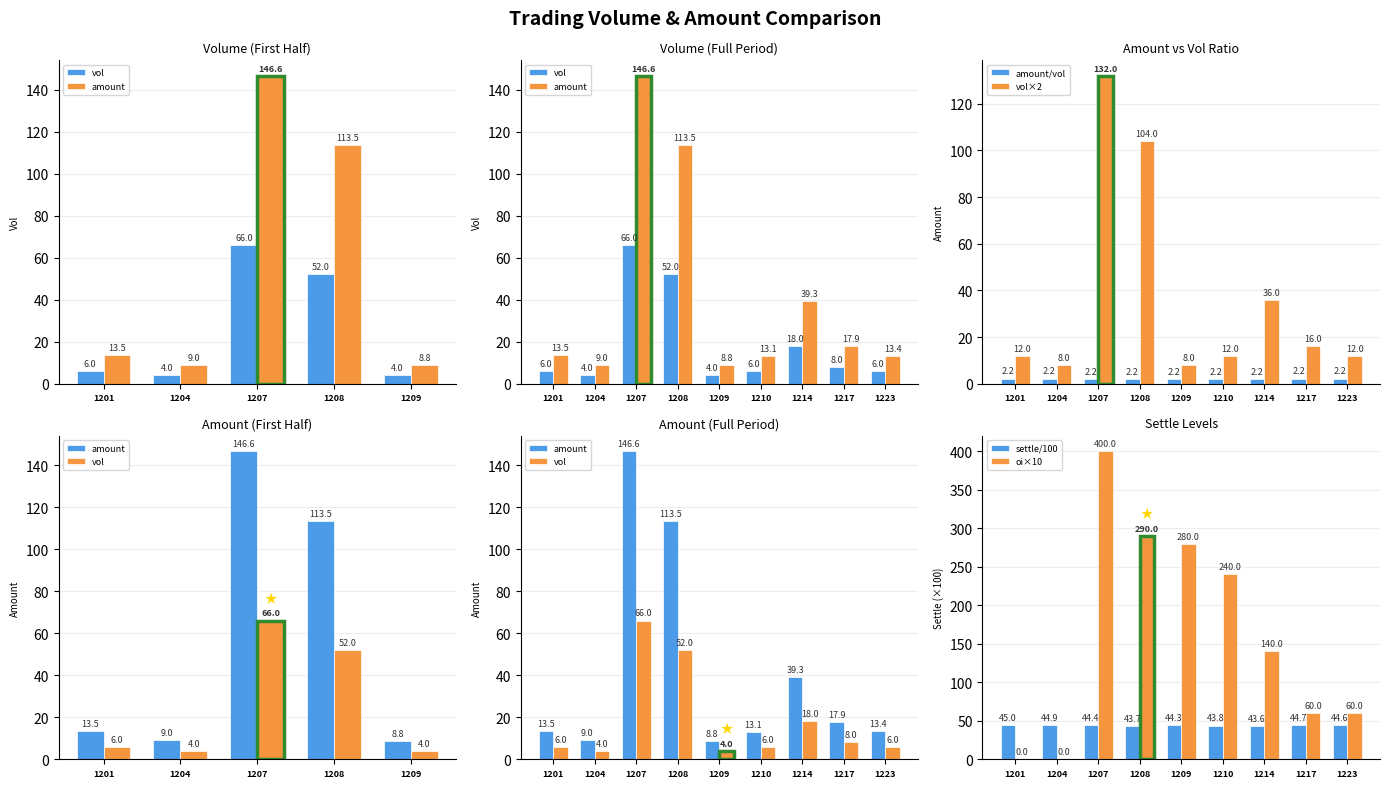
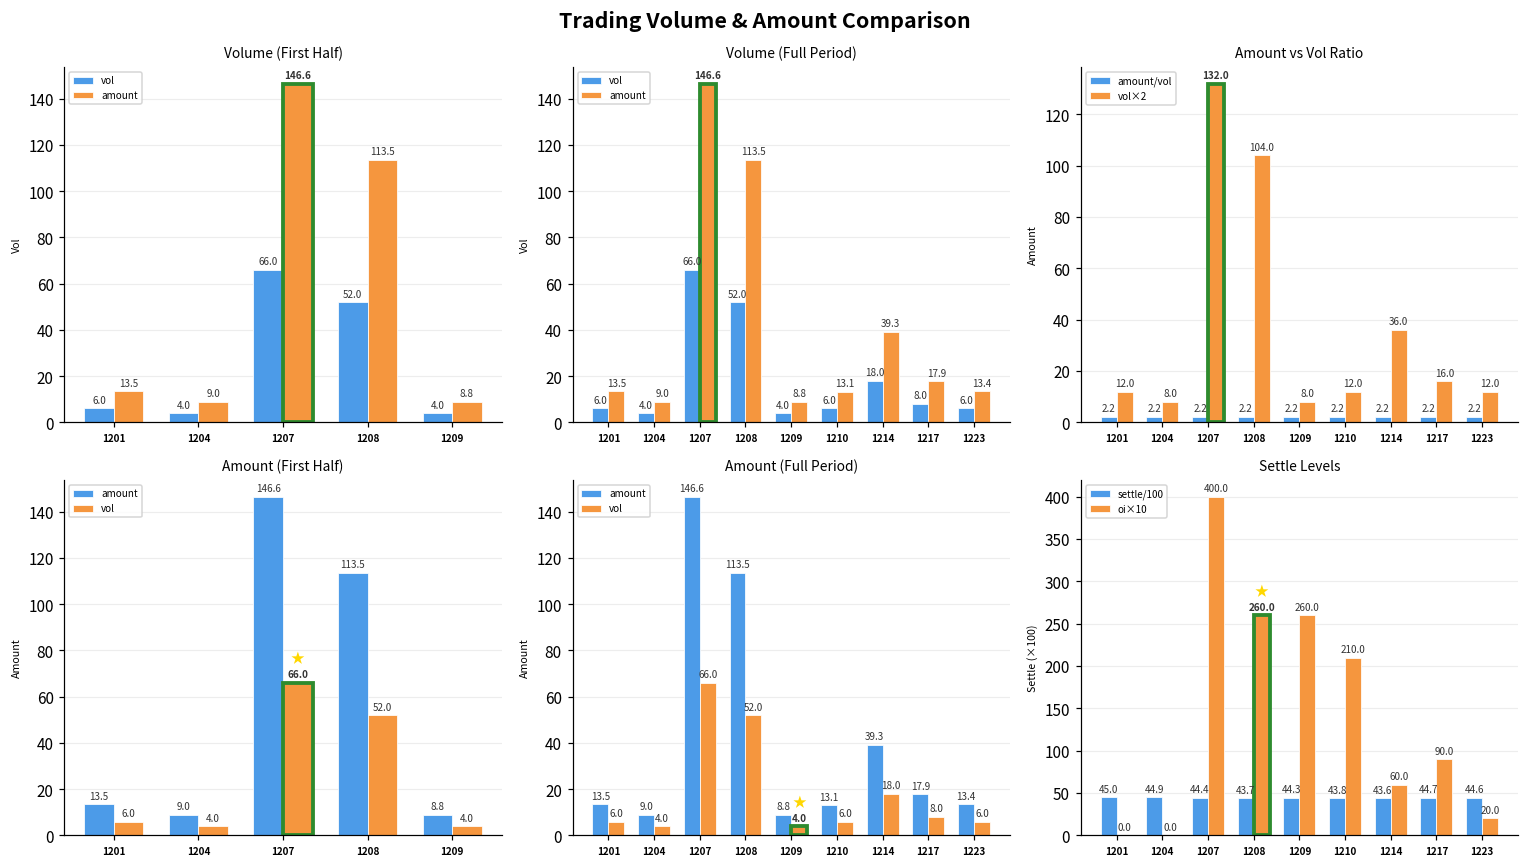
Settle Levels, oi×10, 1208: 290.0 -> 260.0
Settle Levels, oi×10, 1209: 280.0 -> 260.0
Settle Levels, oi×10, 1210: 240.0 -> 210.0
Settle Levels, oi×10, 1214: 140.0 -> 60.0
Settle Levels, oi×10, 1217: 60.0 -> 90.0
Settle Levels, oi×10, 1223: 60.0 -> 20.0
